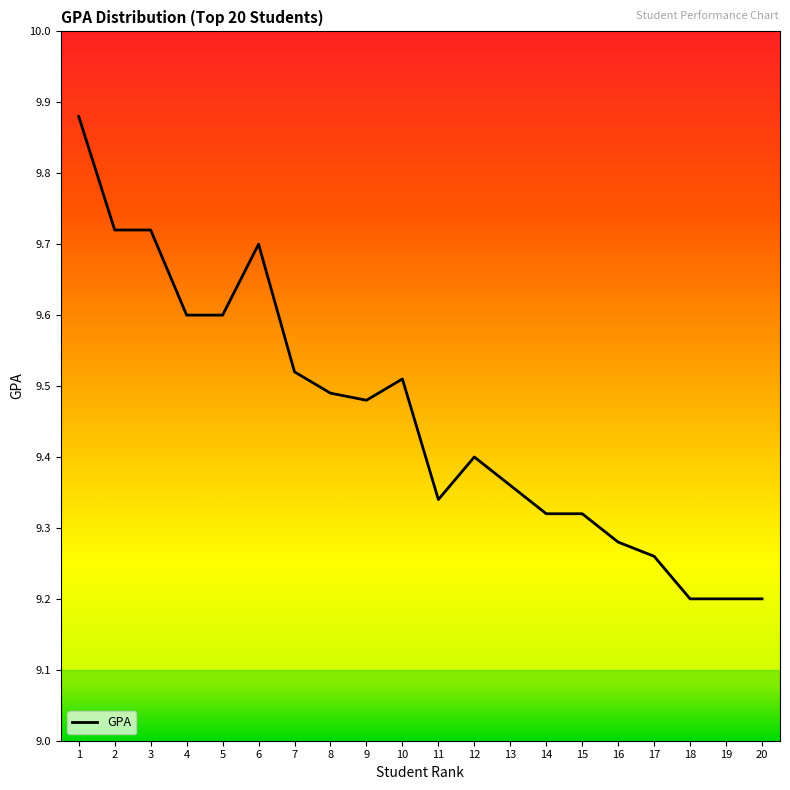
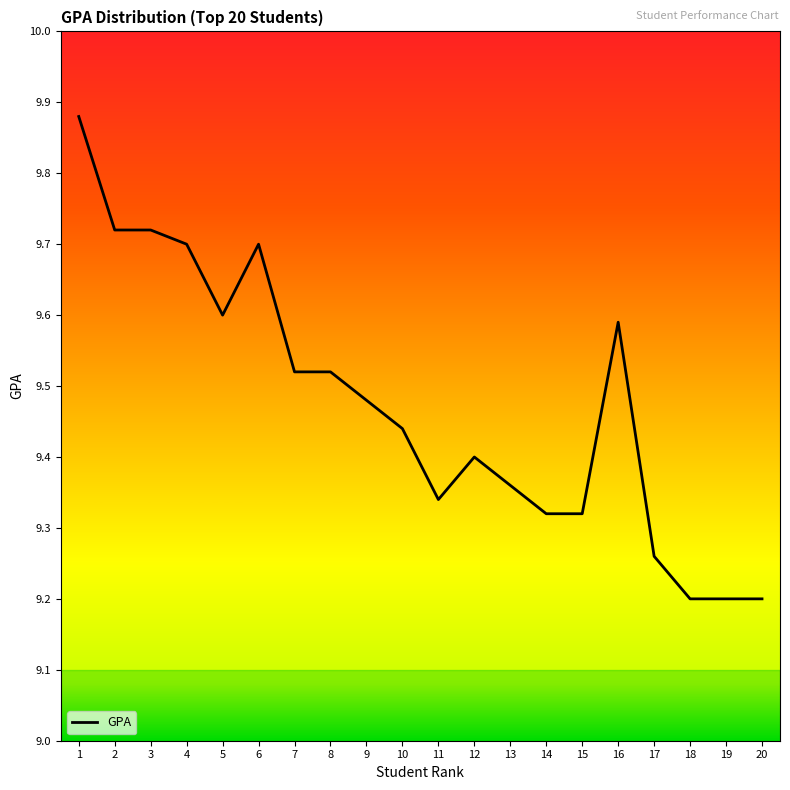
4: 9.6 -> 9.7
8: 9.49 -> 9.52
10: 9.51 -> 9.44
16: 9.28 -> 9.59
